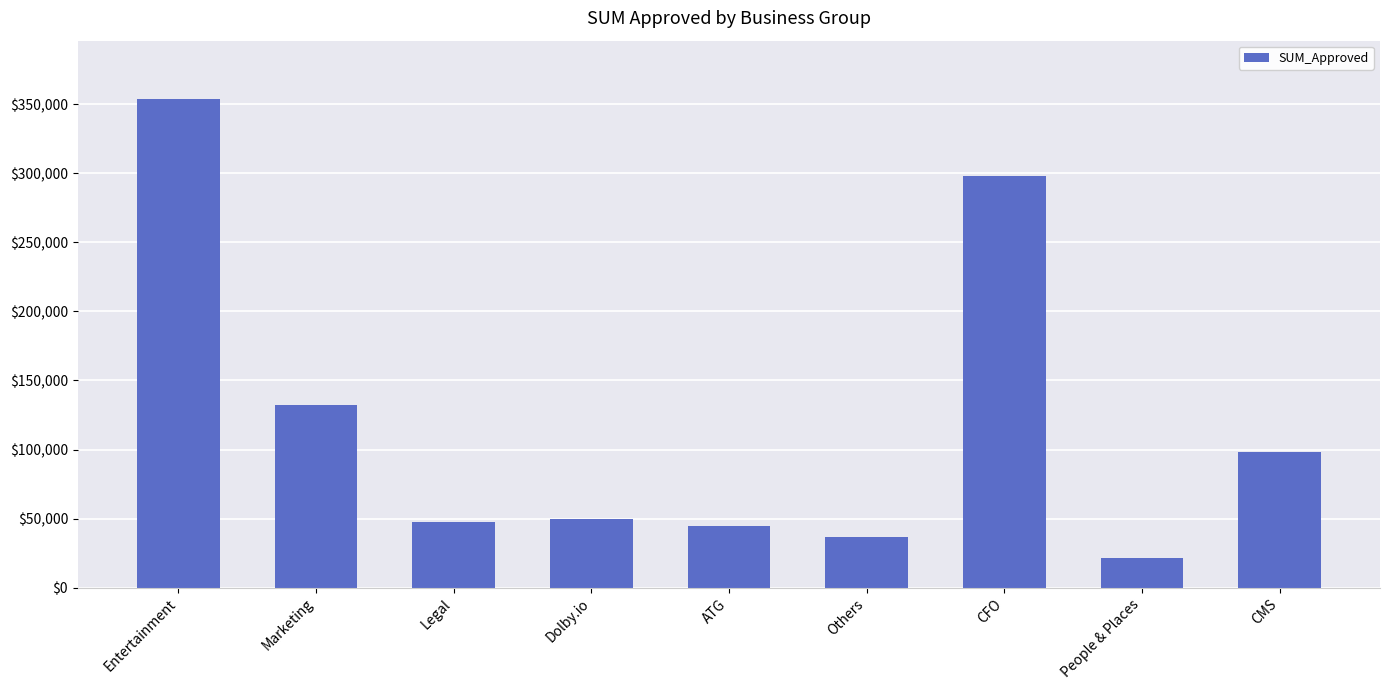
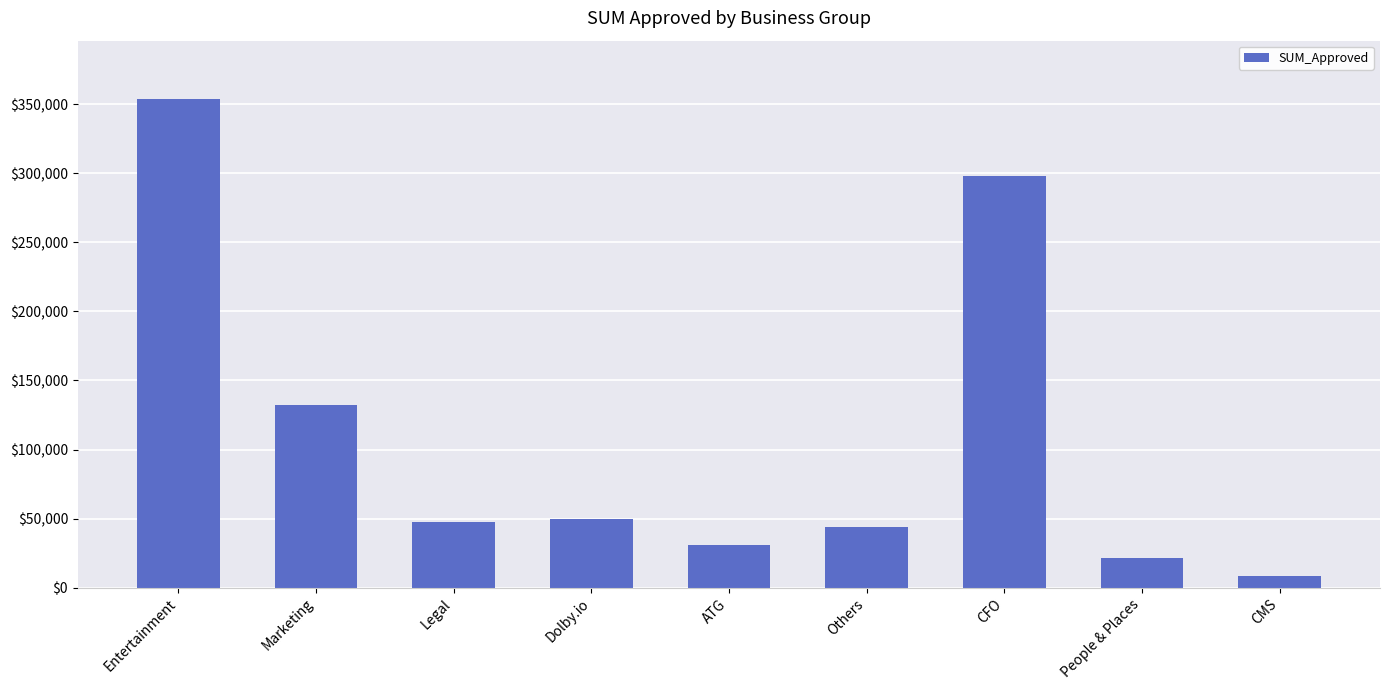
ATG: $45,000 -> $31,000
Others: $37,000 -> $44,000
CMS: $98,000 -> $9,000
